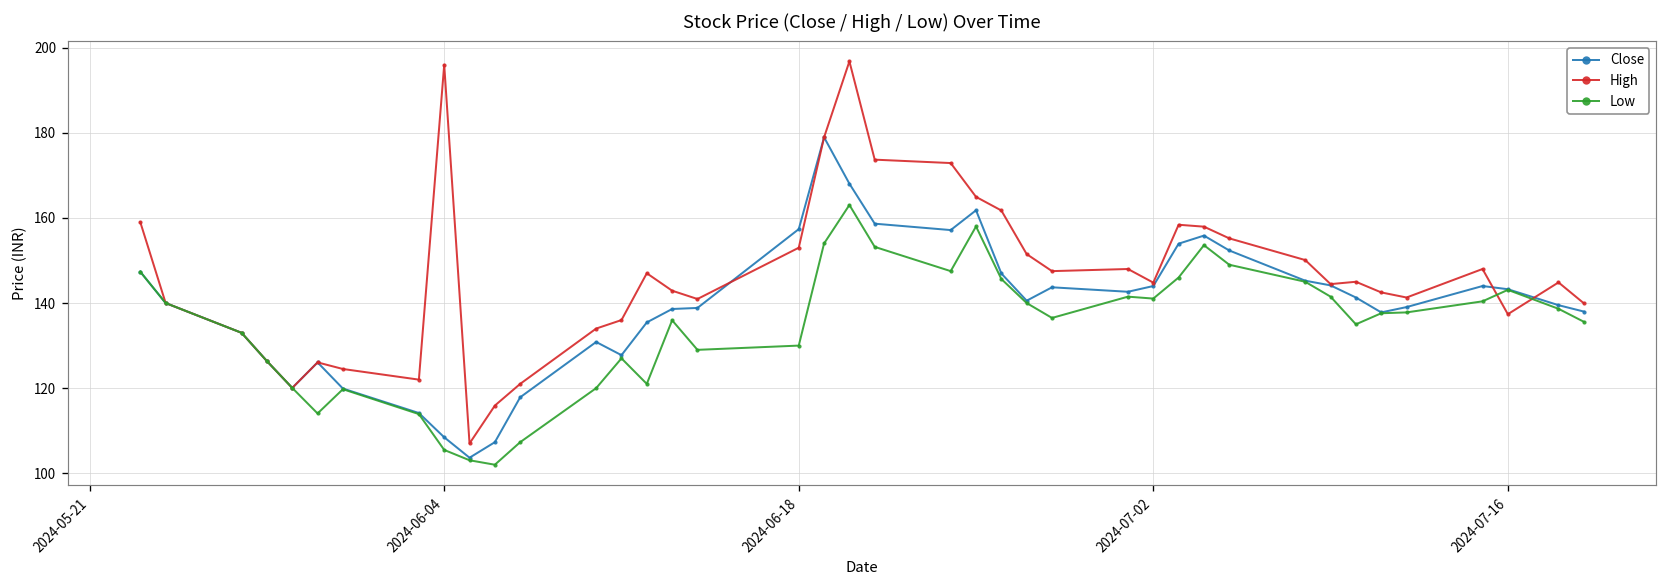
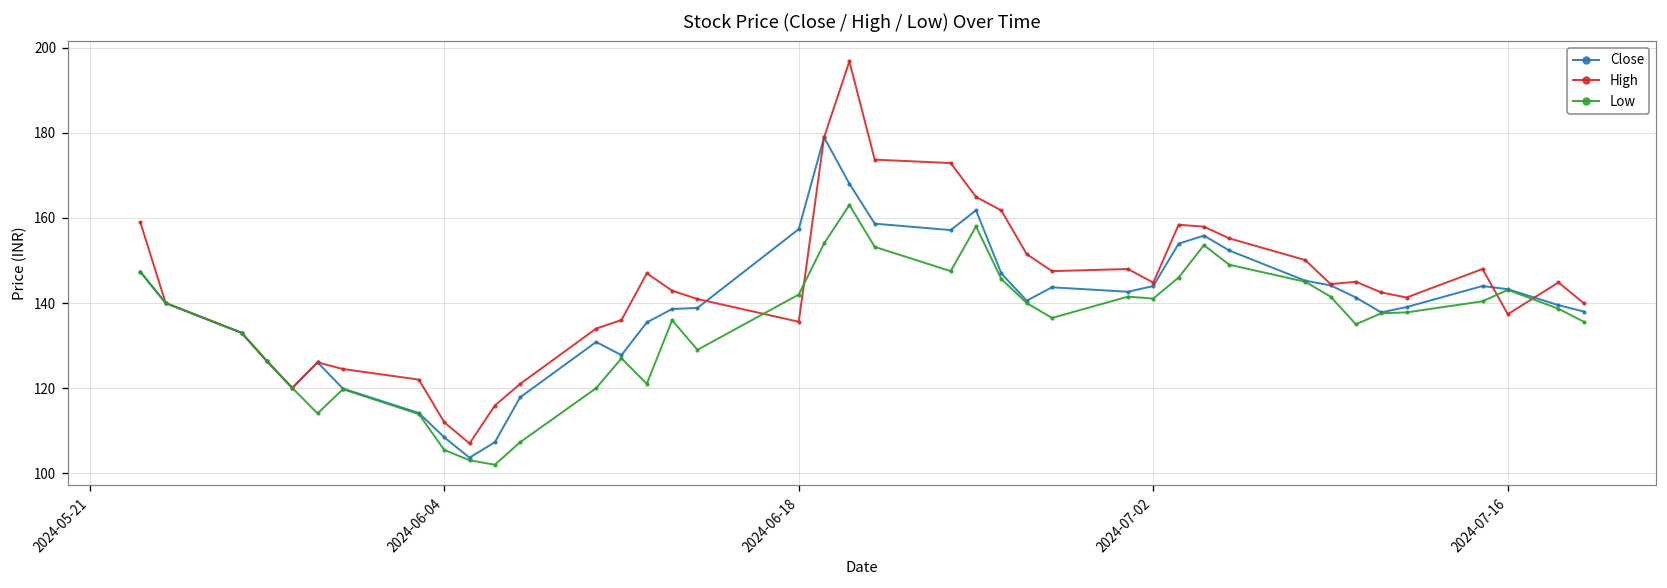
High, 2024-06-04: 196 -> 112
High, 2024-06-18: 153 -> 136
Low, 2024-06-18: 130 -> 142
